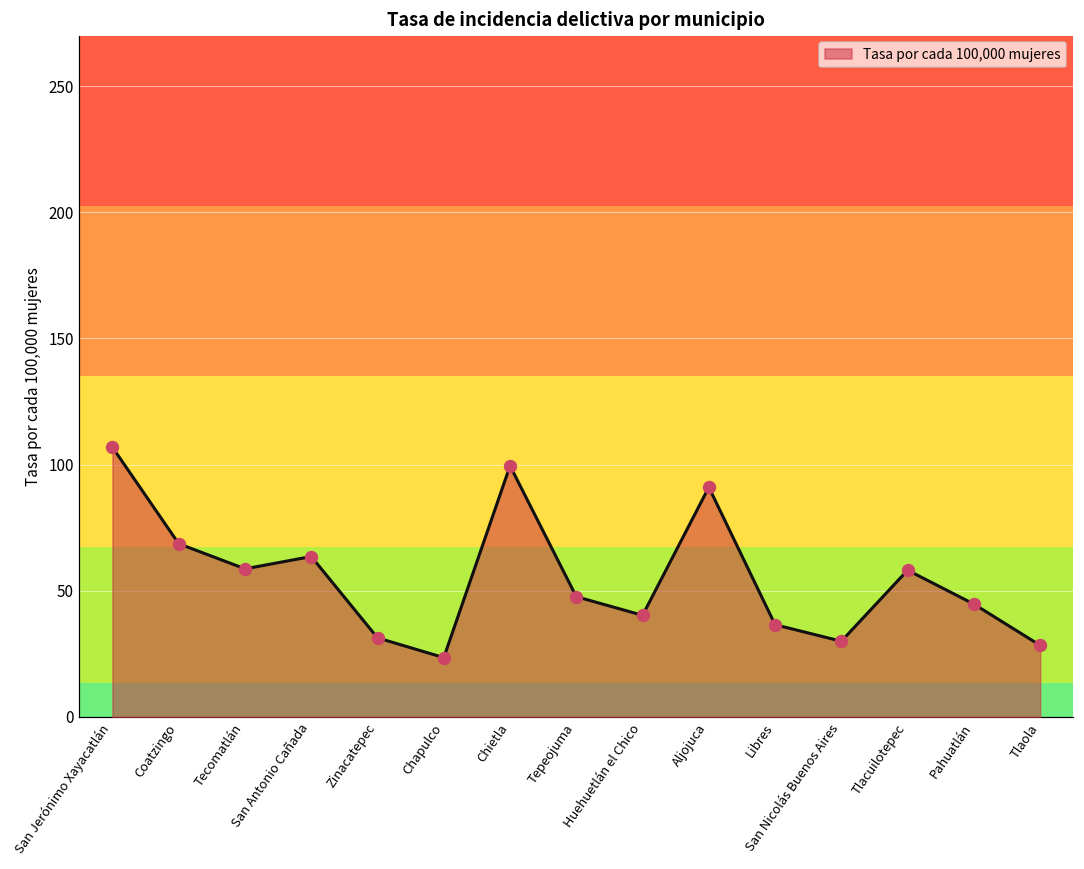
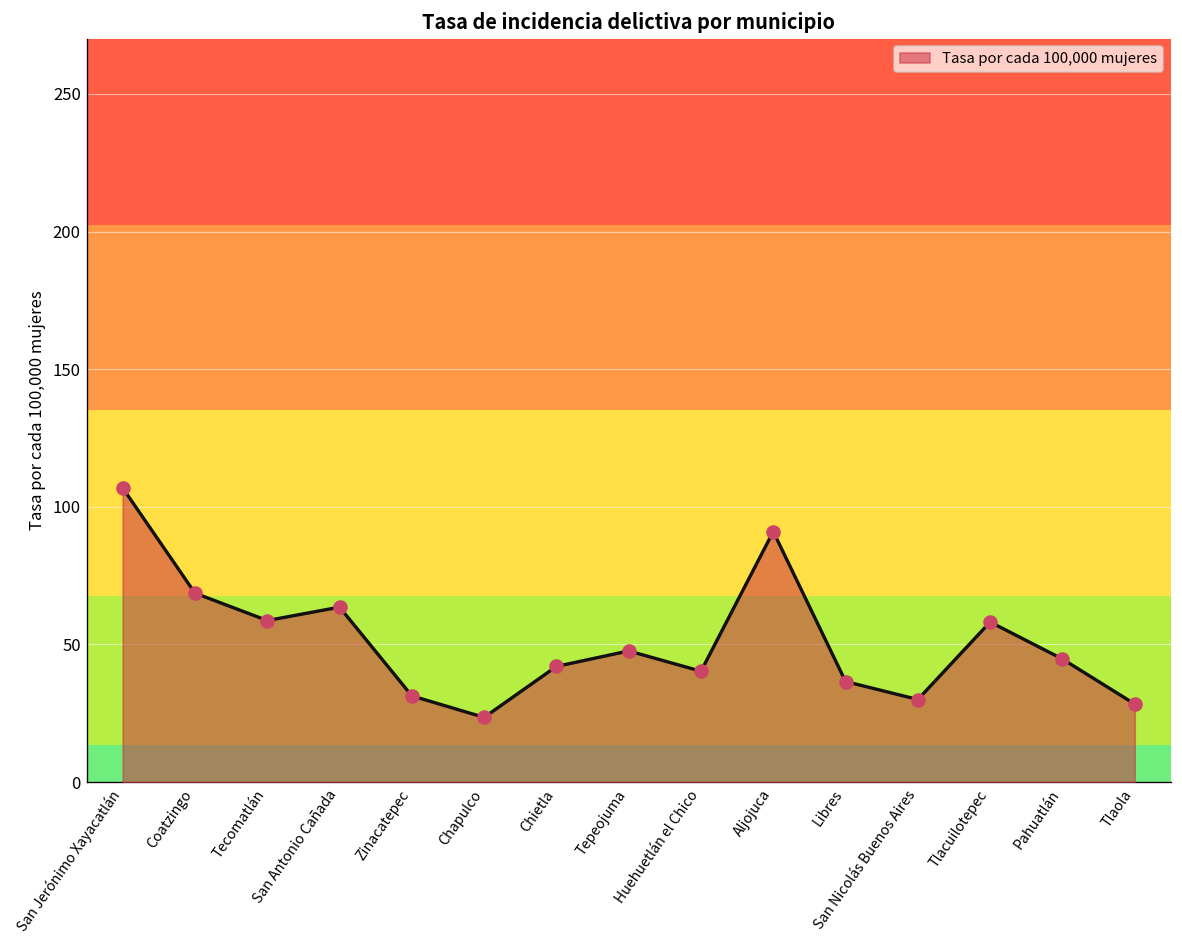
Chietla: 100 -> 42
